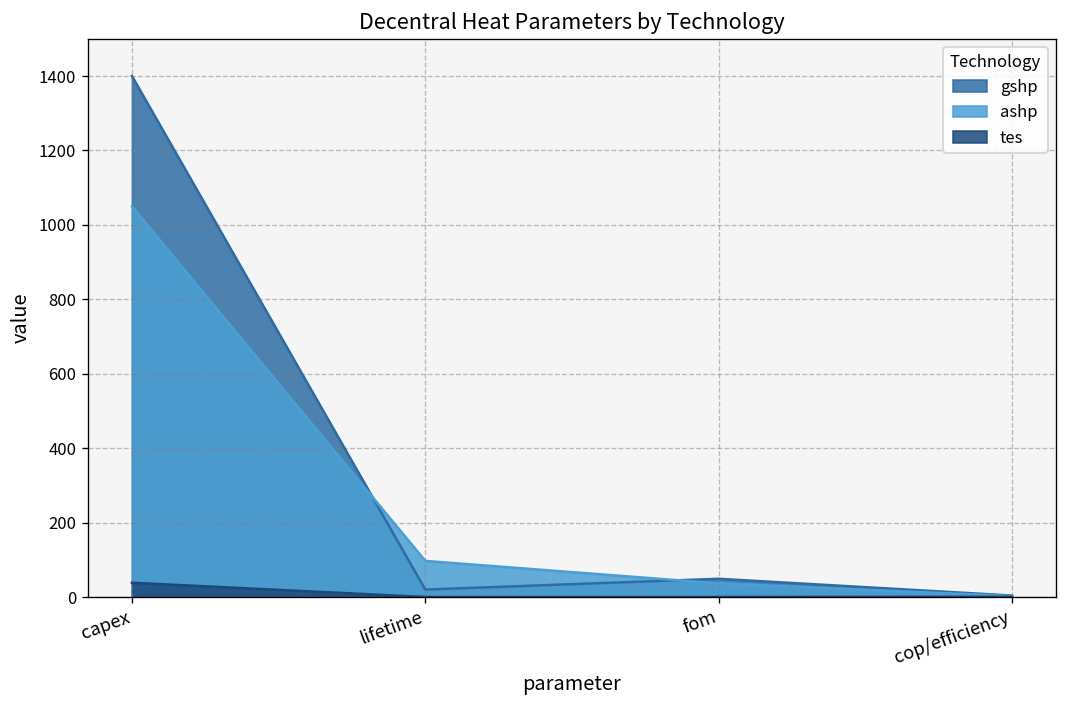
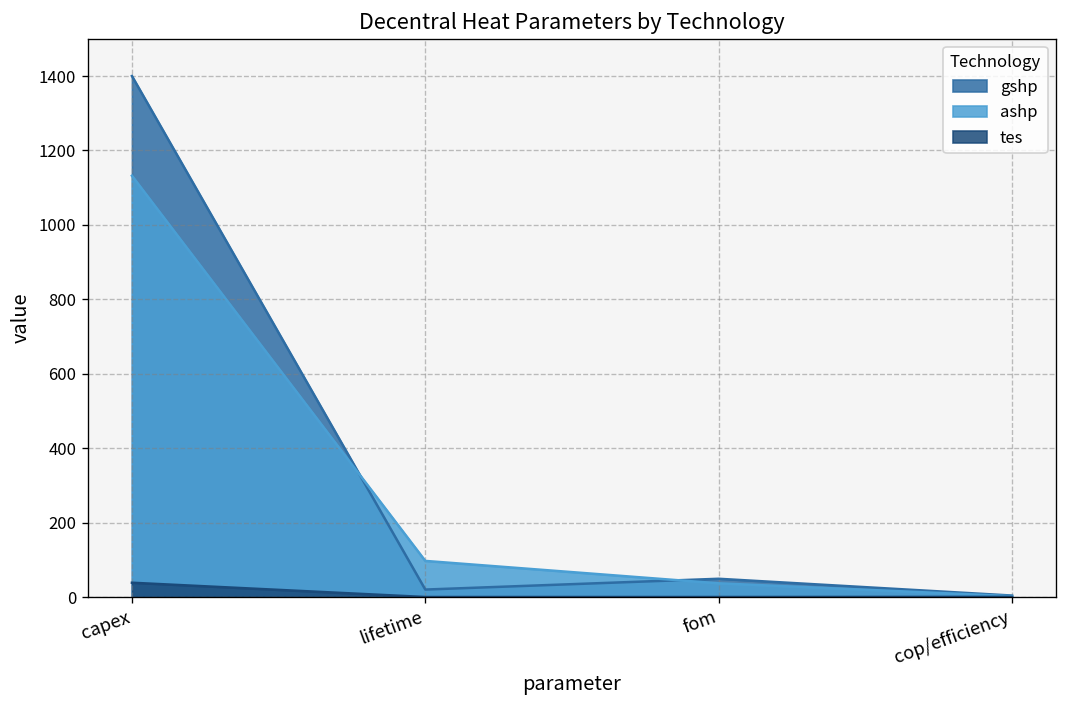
ashp, capex: 1050 -> 1130
